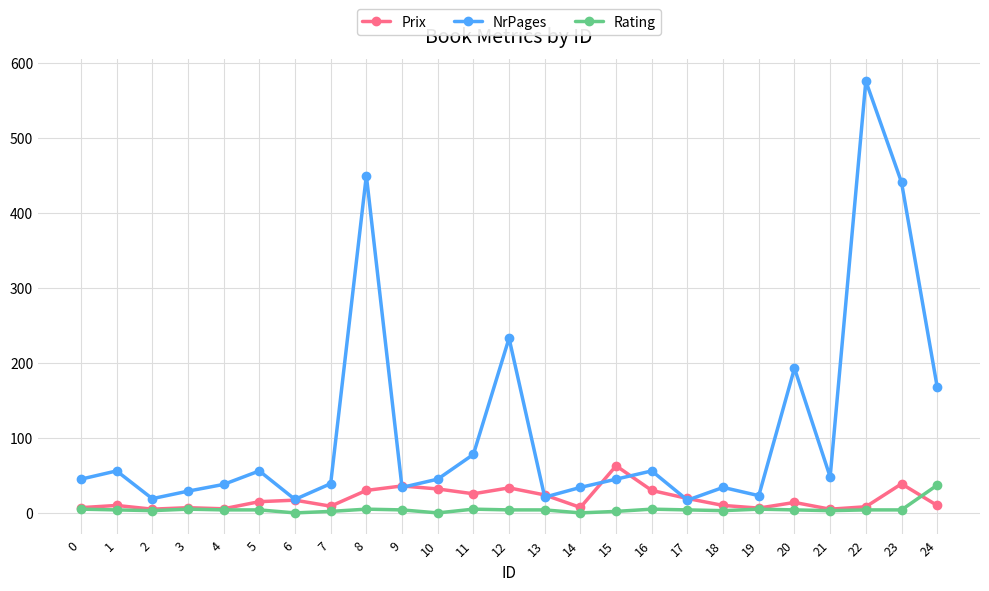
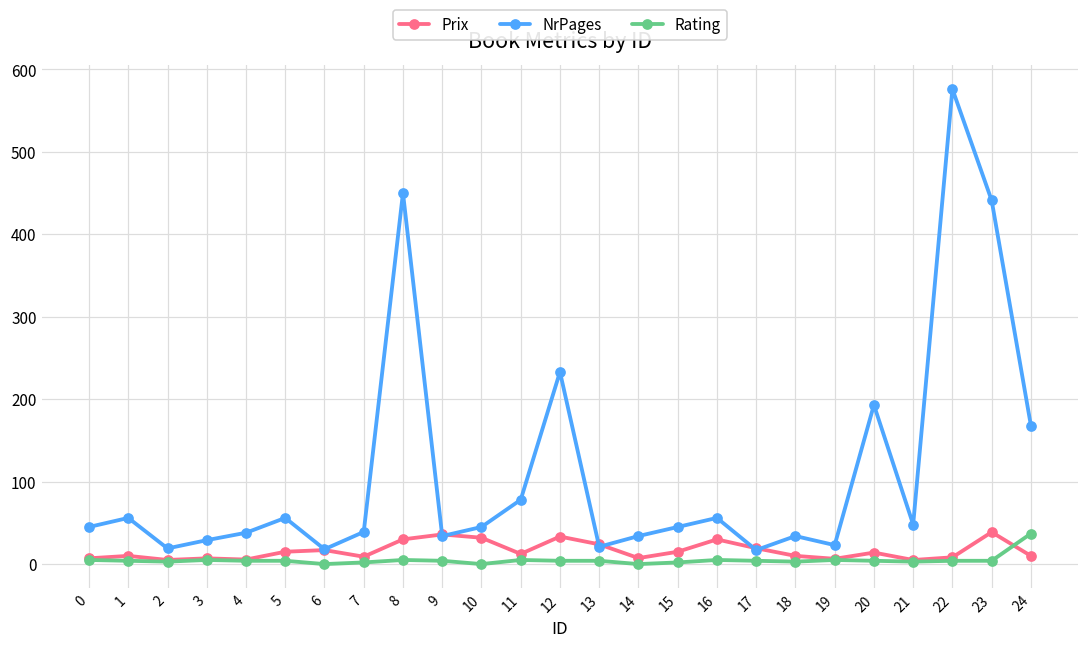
Prix, 11: 30 -> 10
Prix, 15: 60 -> 10
